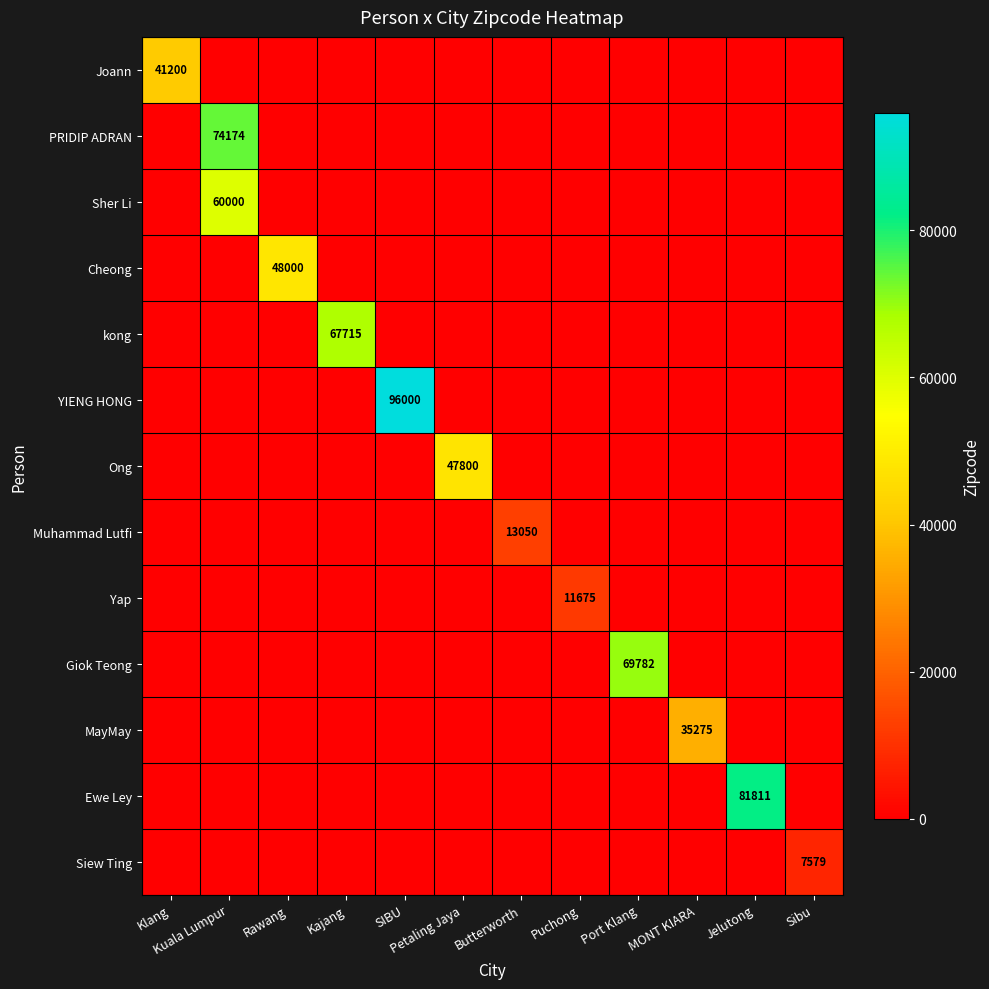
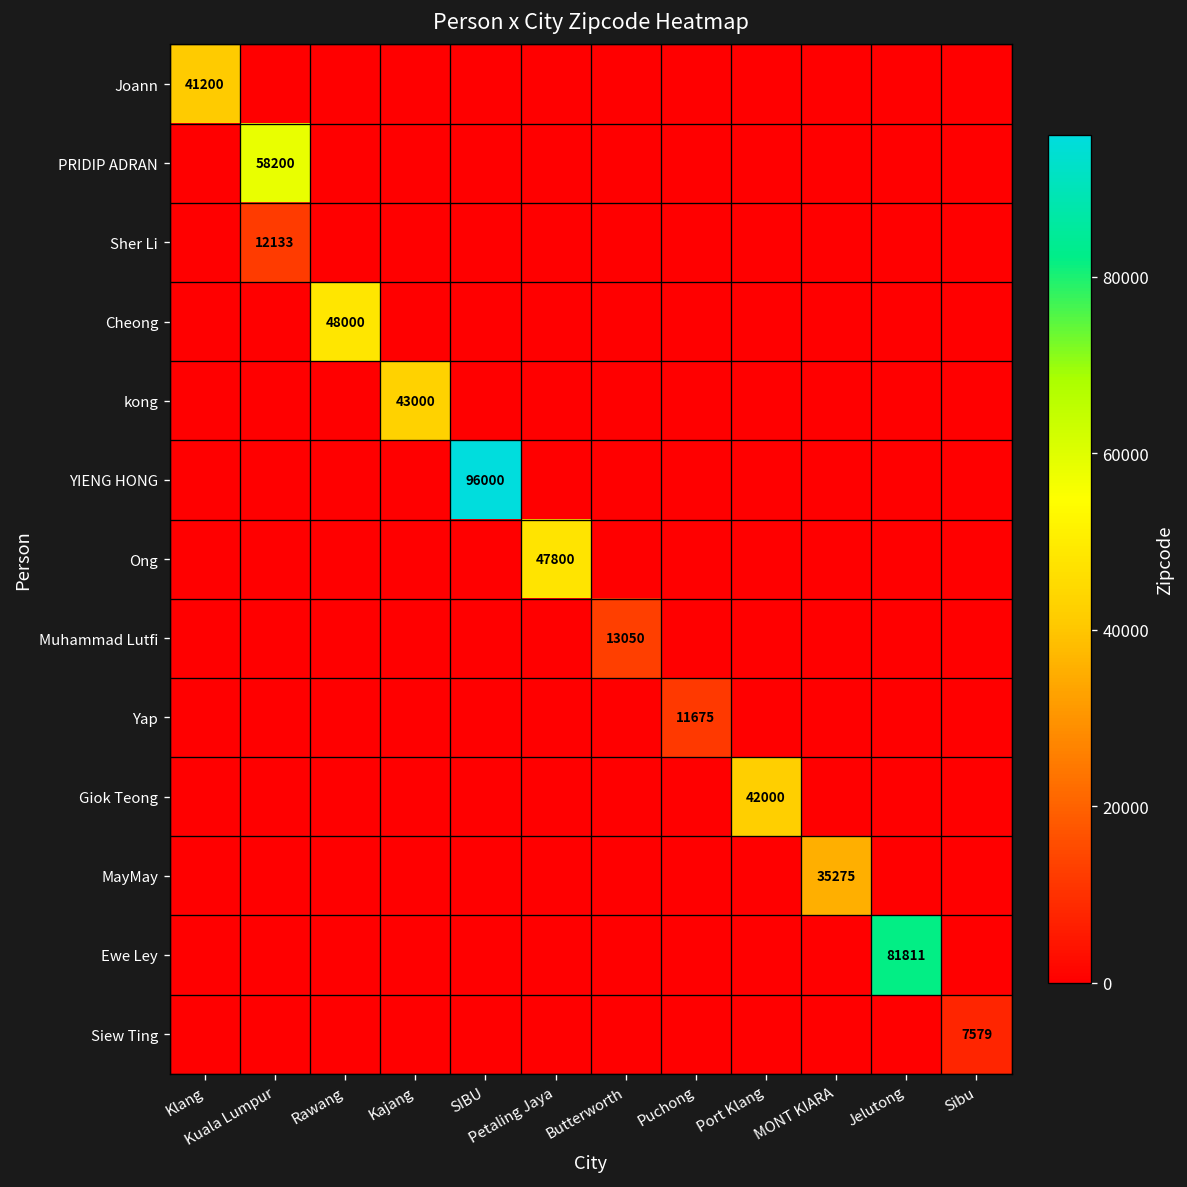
PRIDIP ADRAN, Kuala Lumpur: 74174 -> 58200
Sher Li, Kuala Lumpur: 60000 -> 12133
kong, Kajang: 67715 -> 43000
Giok Teong, Port Klang: 69782 -> 42000
